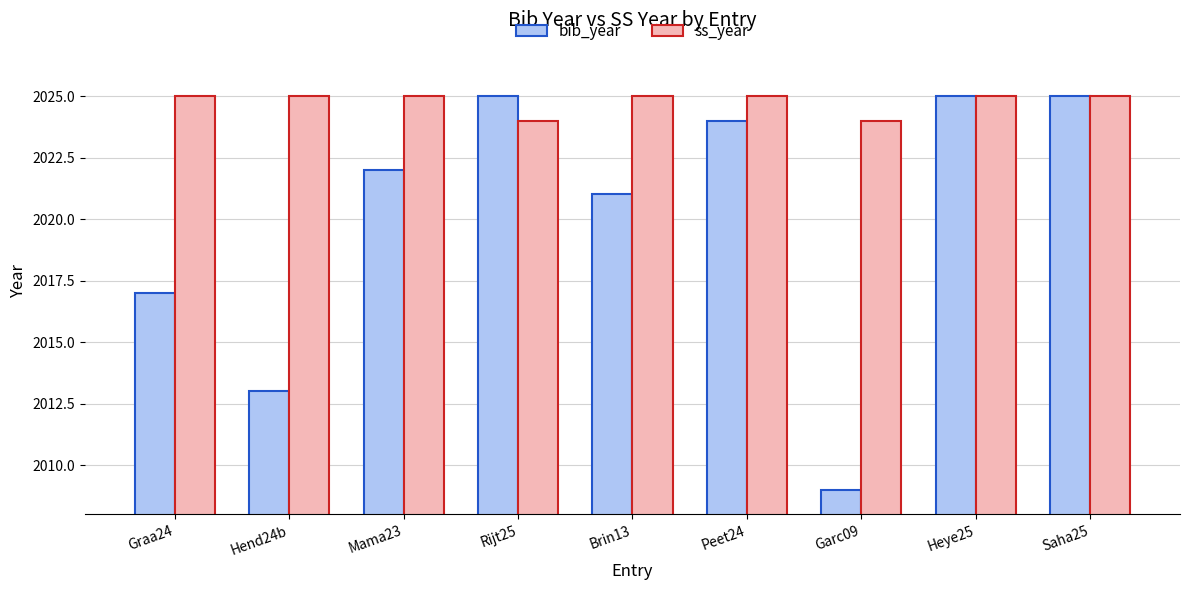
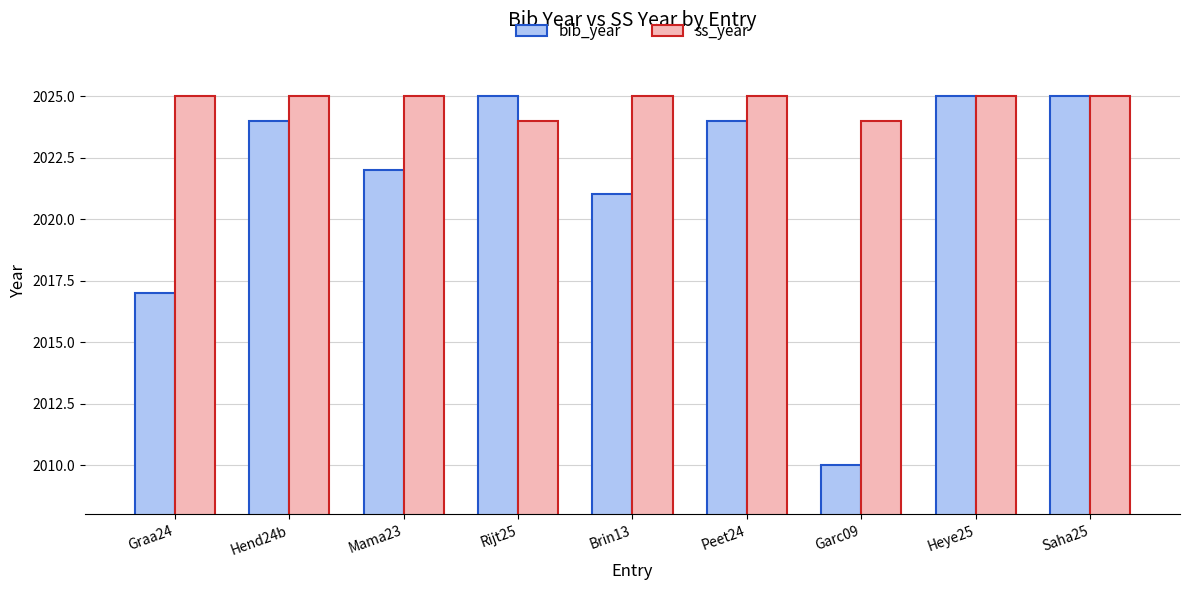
bib_year, Hend24b: 2013 -> 2024
bib_year, Garc09: 2009 -> 2010
